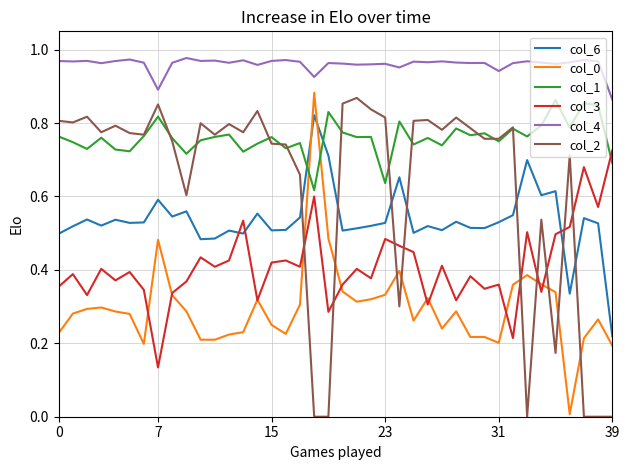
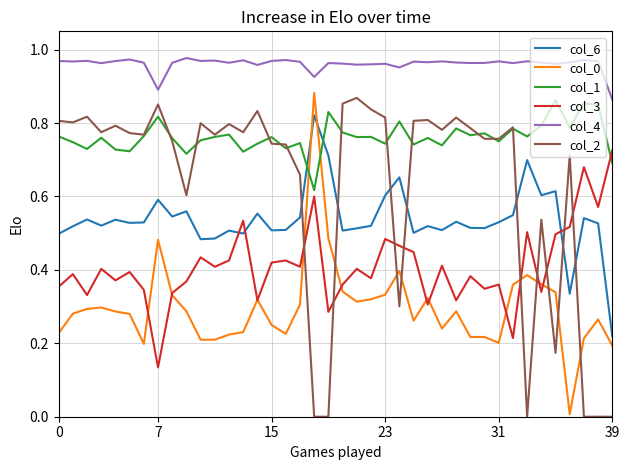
col_6, 23: 0.53 -> 0.60
col_1, 23: 0.64 -> 0.74
col_4, 31: 0.94 -> 0.97
